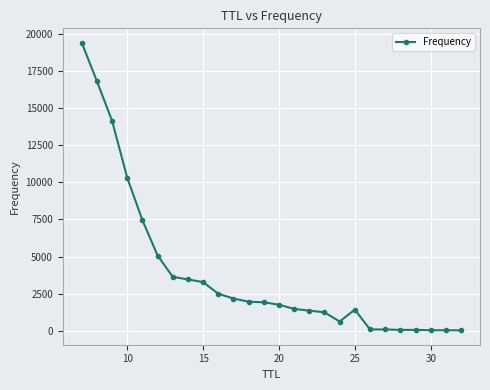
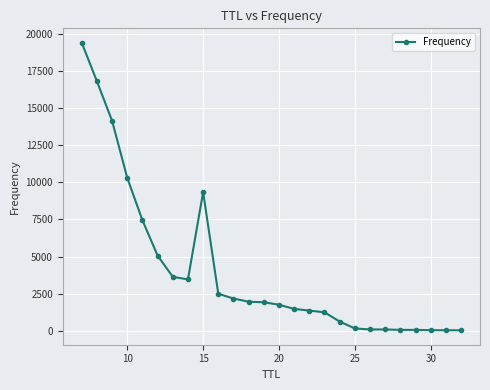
15: 3300 -> 9300
25: 1400 -> 200
